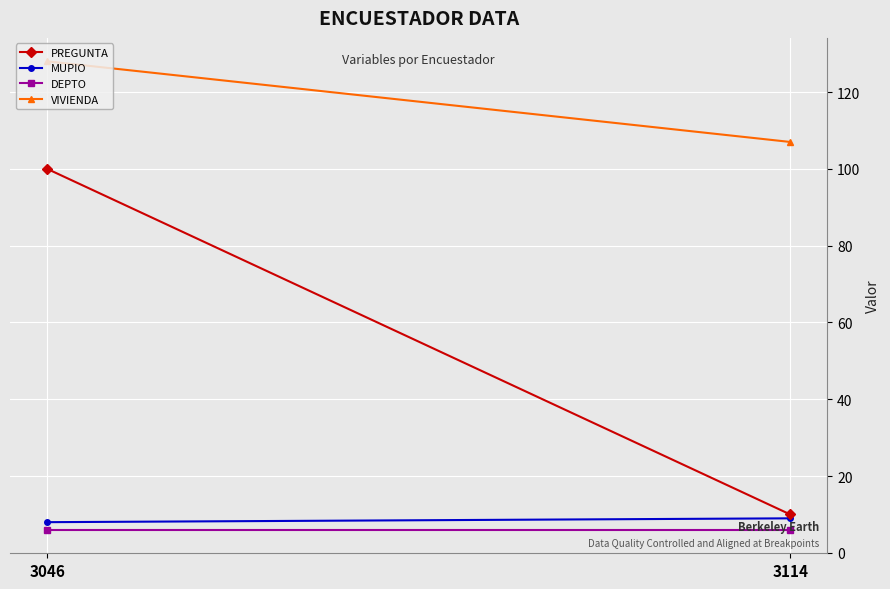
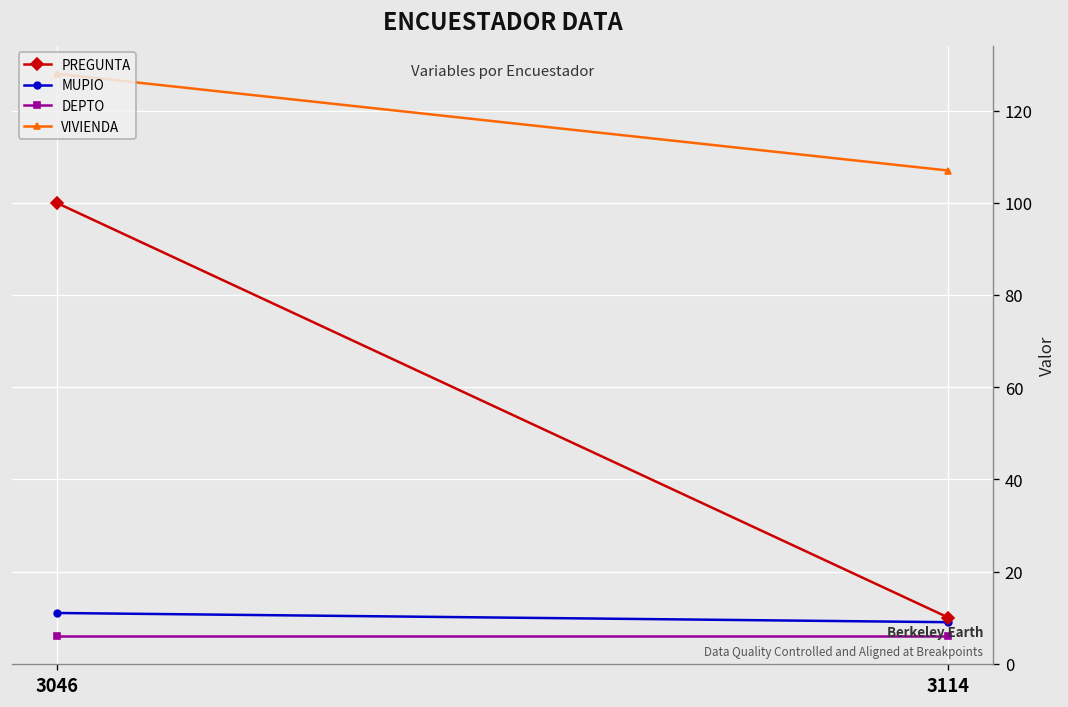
MUPIO, 3046: 8 -> 11
